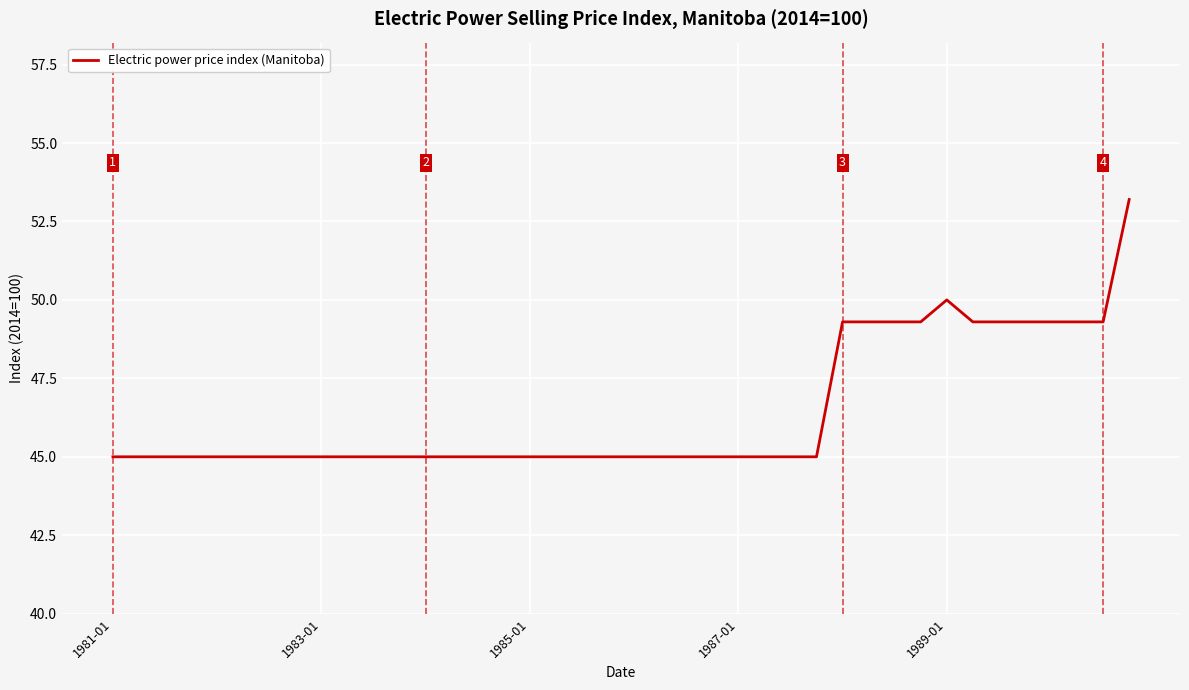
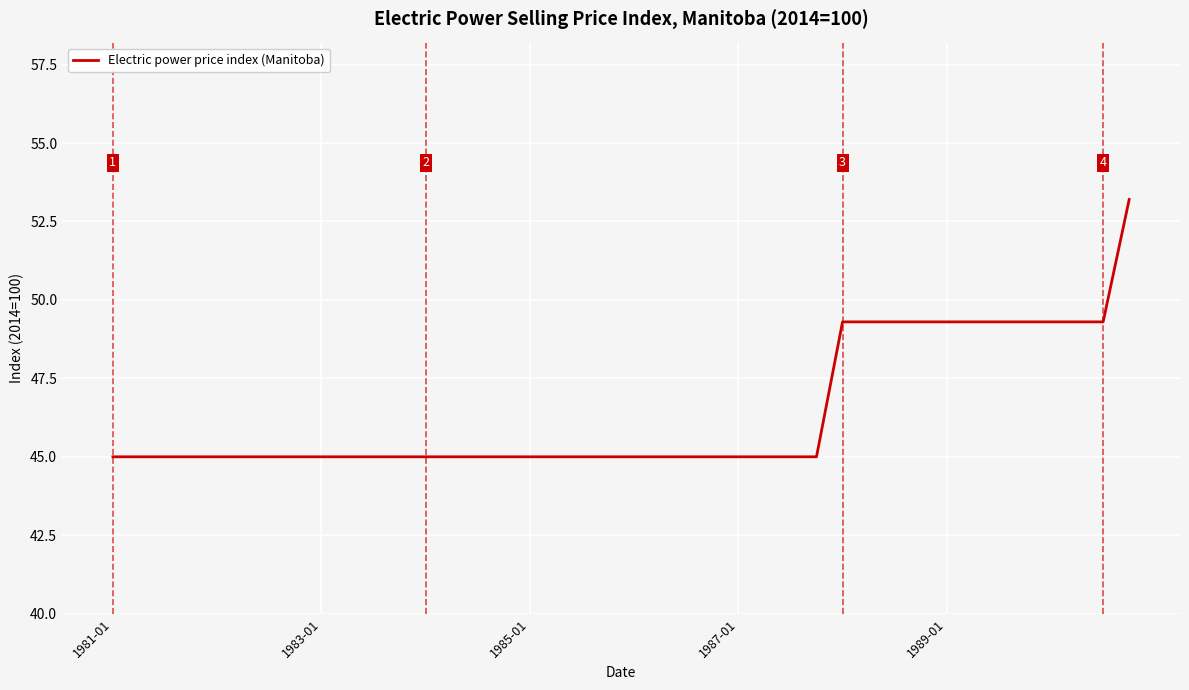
1989-01: 50.0 -> 49.3
